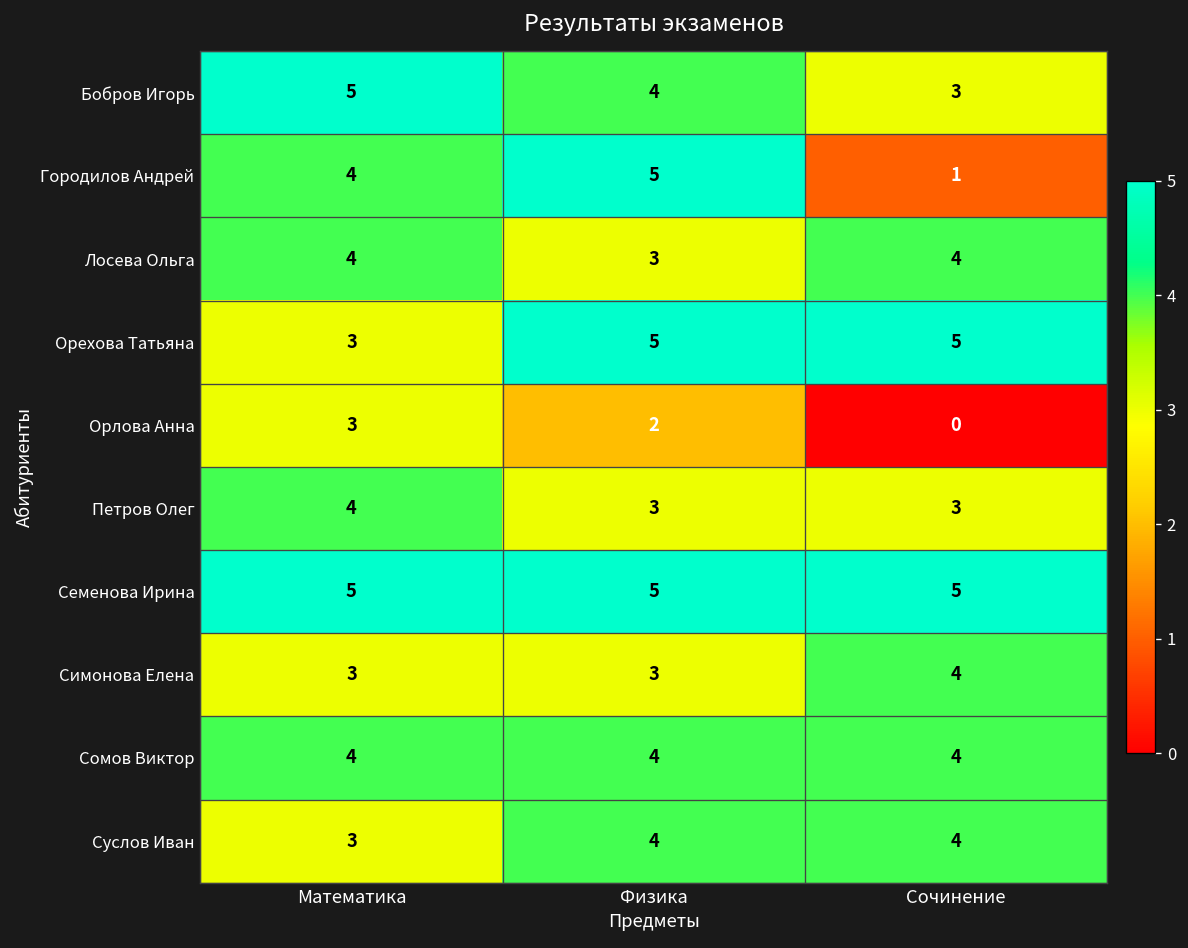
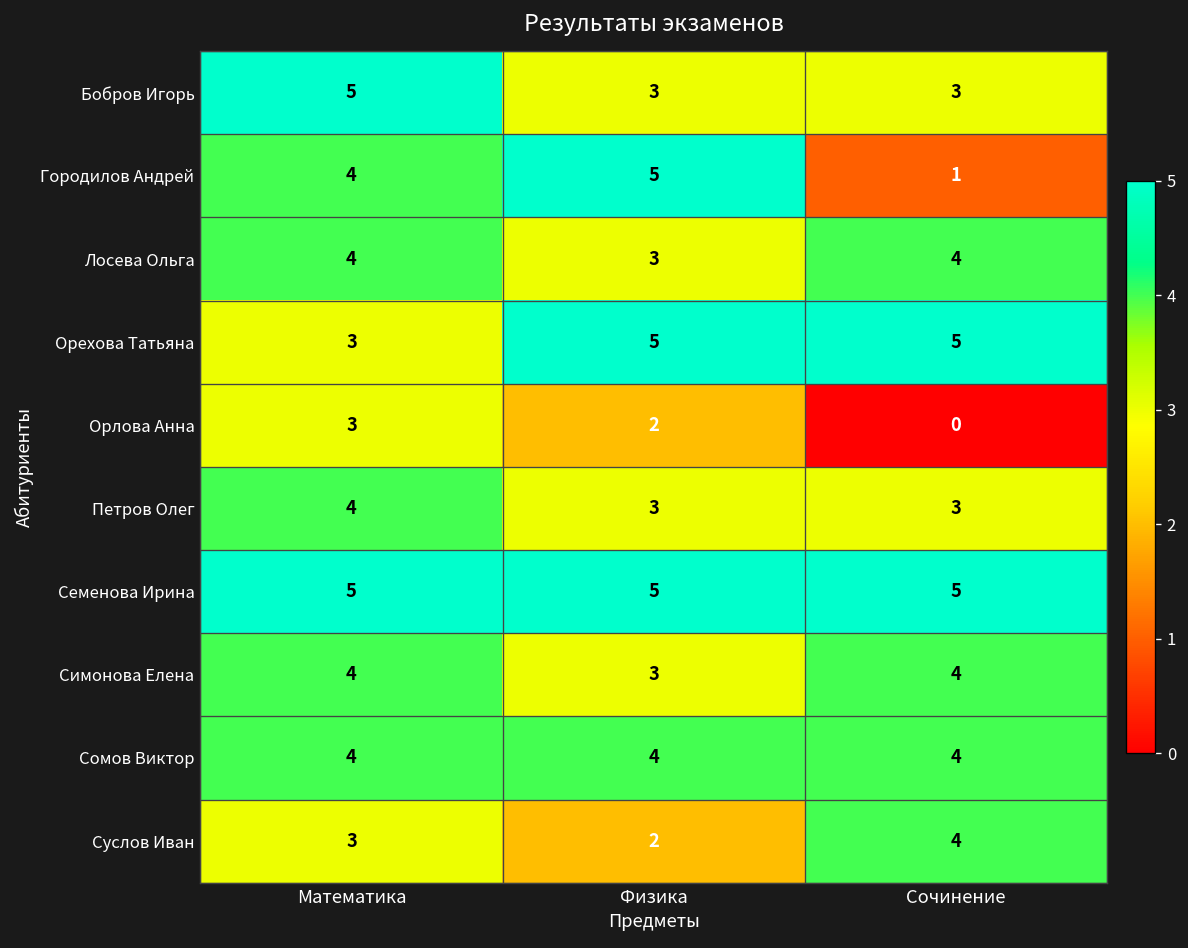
Бобров Игорь, Физика: 4 -> 3
Симонова Елена, Математика: 3 -> 4
Суслов Иван, Физика: 4 -> 2
